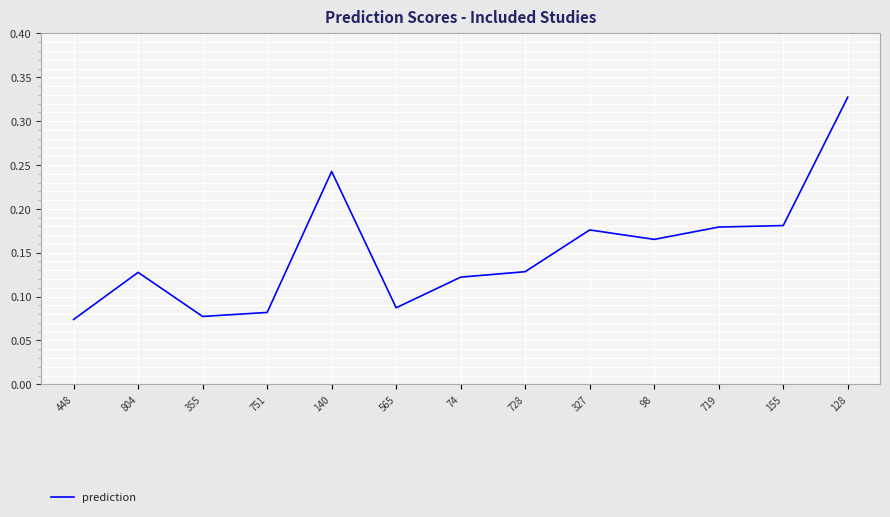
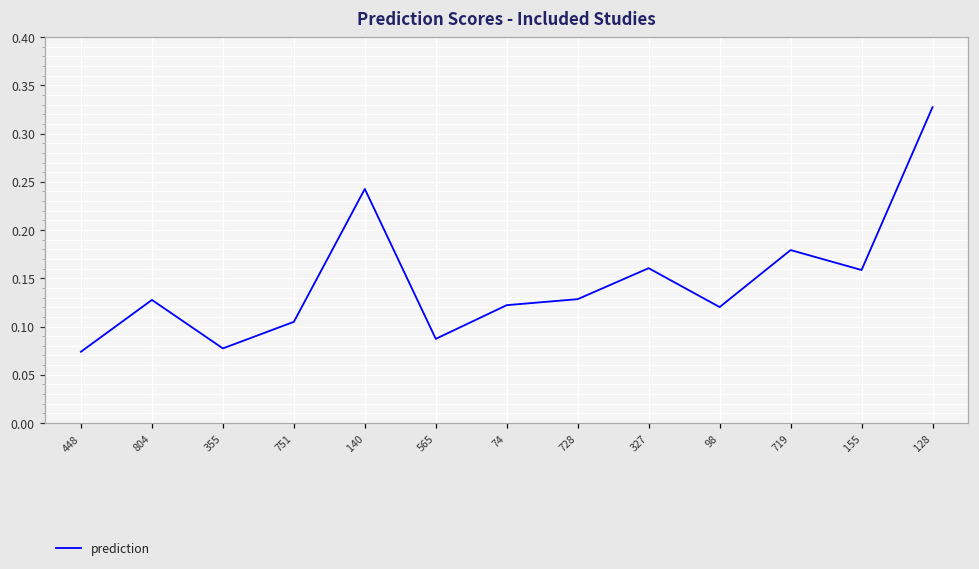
751: 0.08 -> 0.10
327: 0.18 -> 0.16
98: 0.17 -> 0.12
155: 0.18 -> 0.16
